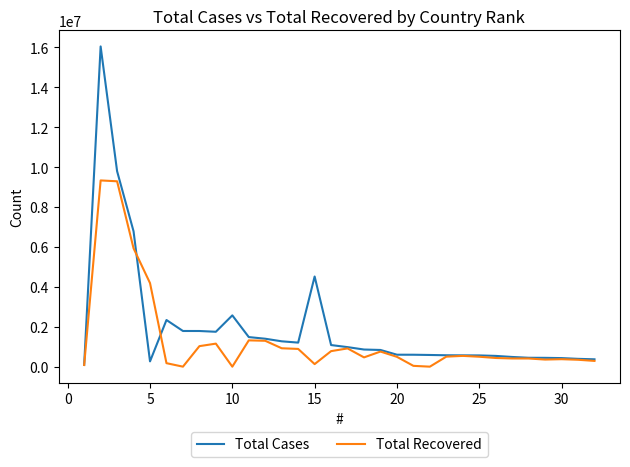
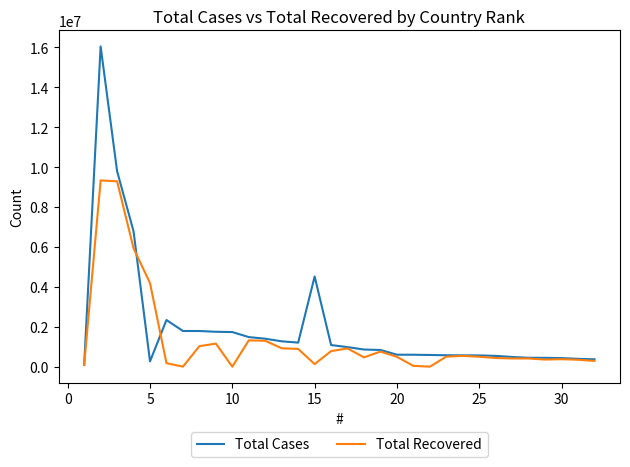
Total Cases, 10: 2600000 -> 1700000
